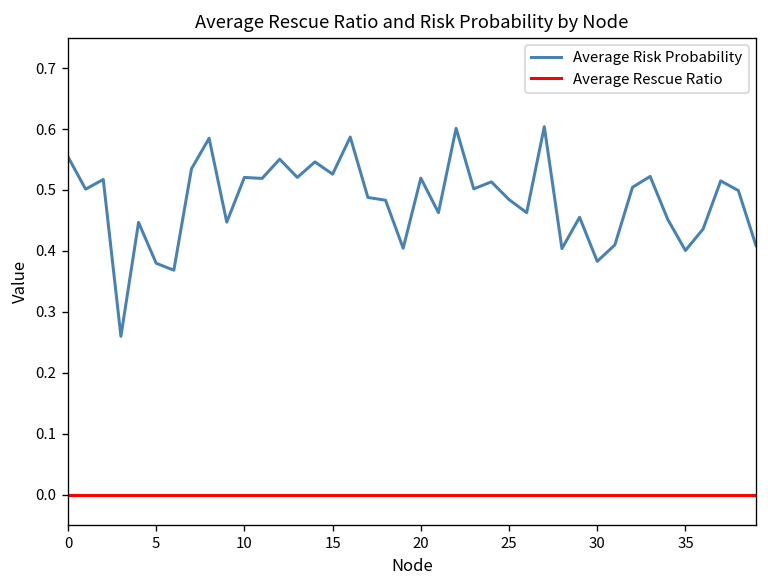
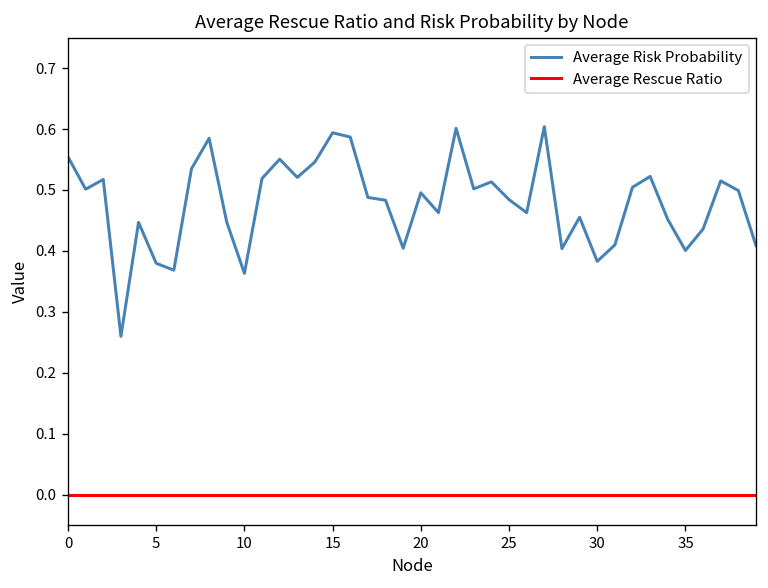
Average Risk Probability, 10: 0.52 -> 0.36
Average Risk Probability, 15: 0.53 -> 0.59
Average Risk Probability, 20: 0.52 -> 0.50
